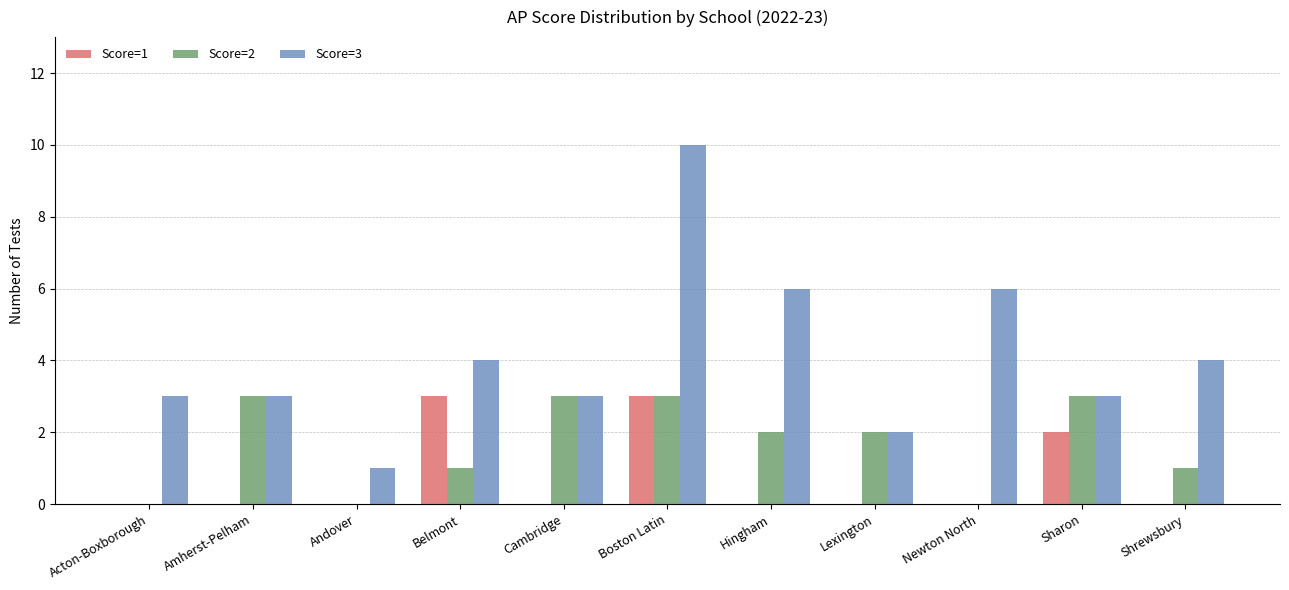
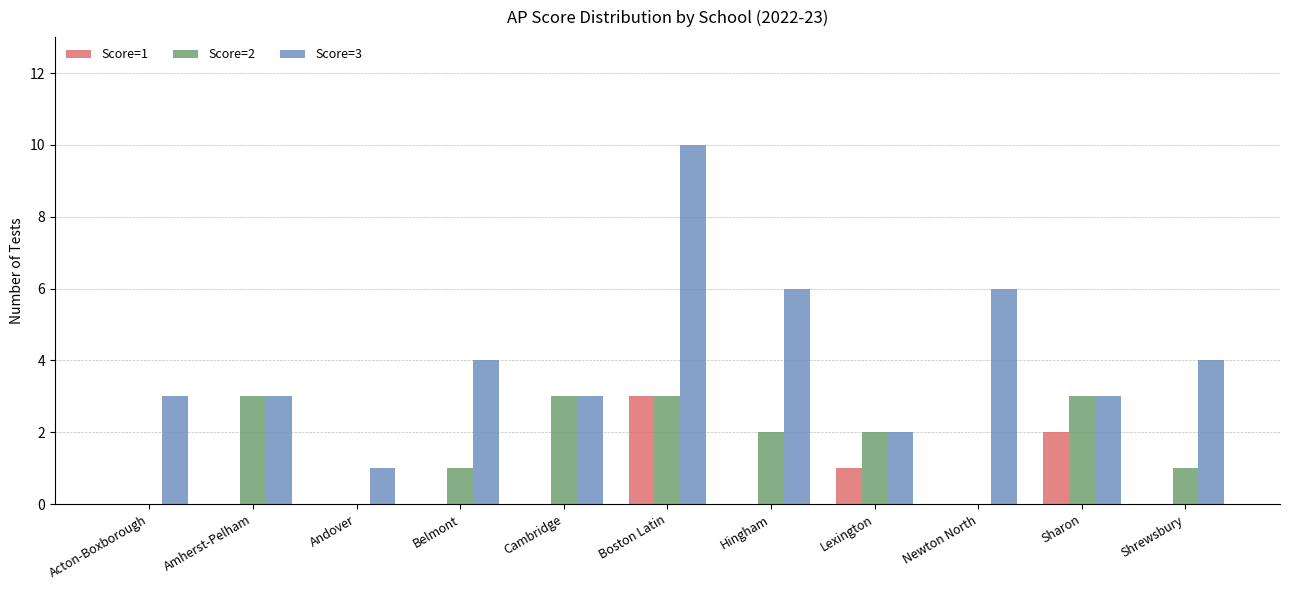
Score=1, Belmont: 3 -> 0
Score=1, Lexington: 0 -> 1
